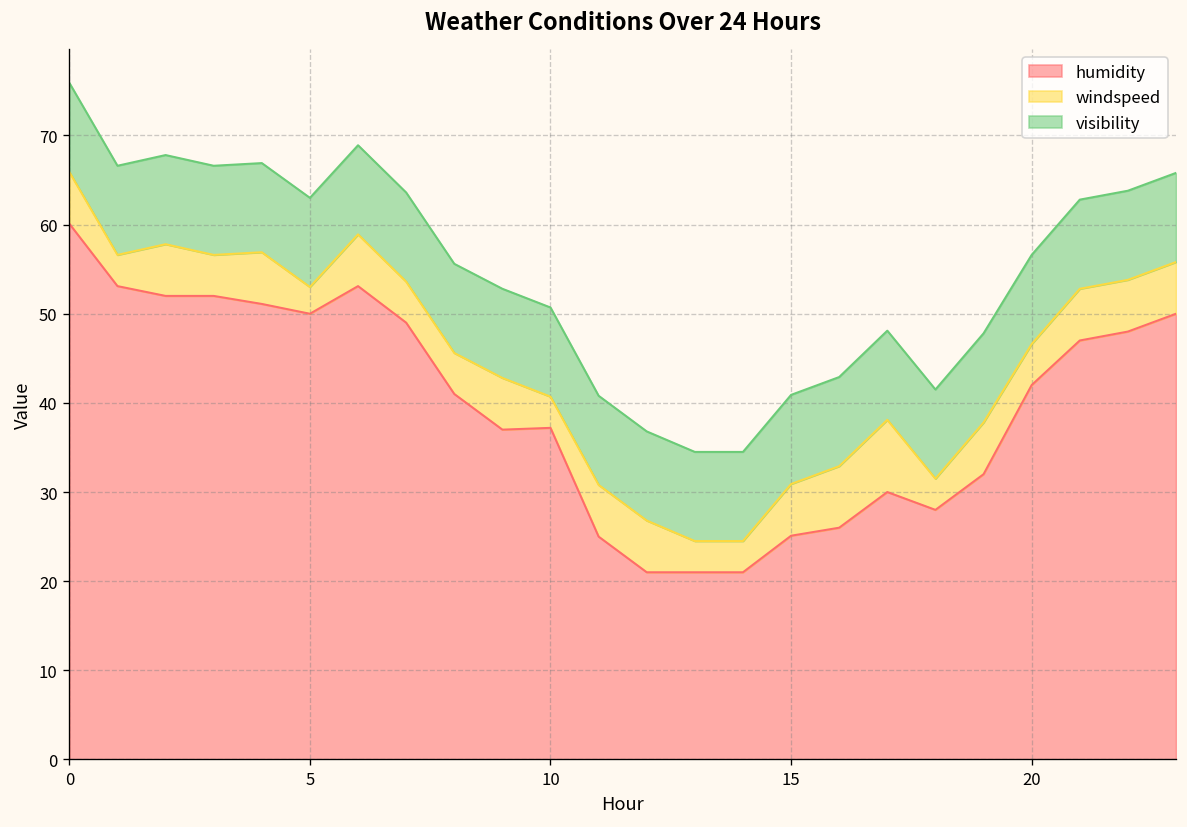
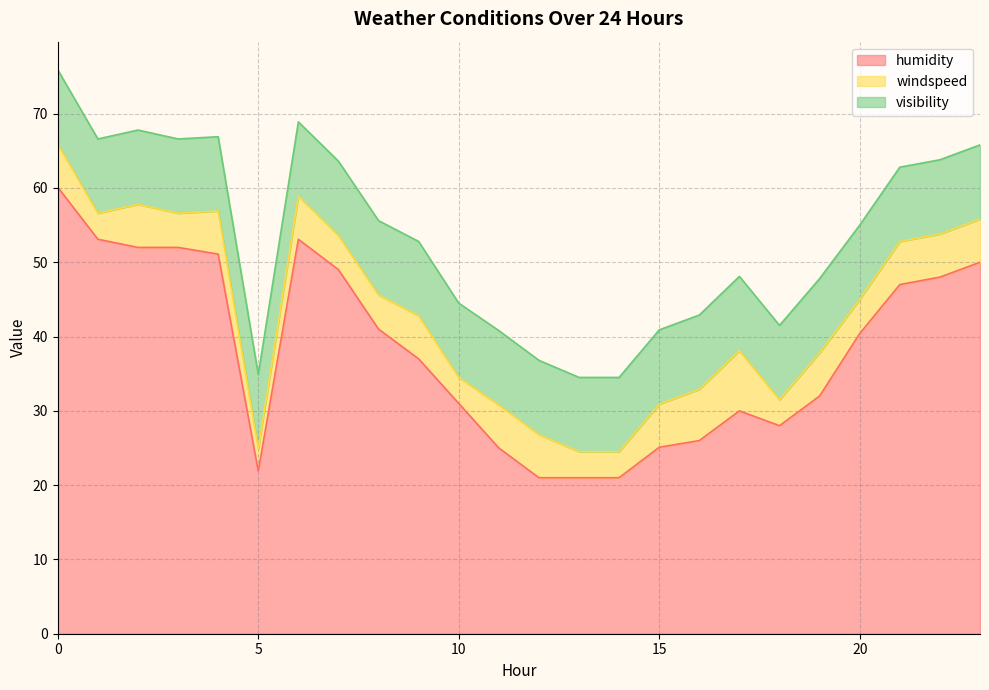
humidity, 5: 50 -> 22
humidity, 10: 37 -> 31
humidity, 20: 42 -> 40
